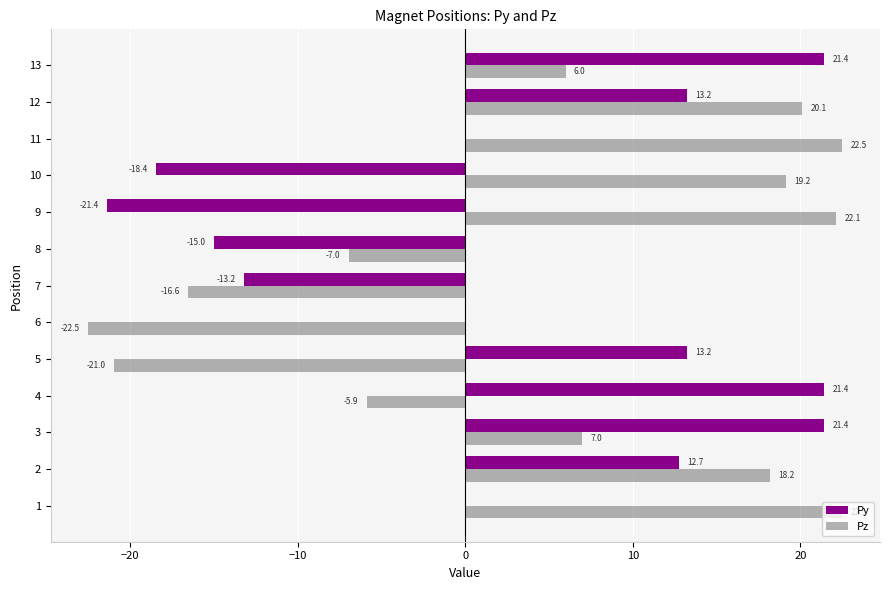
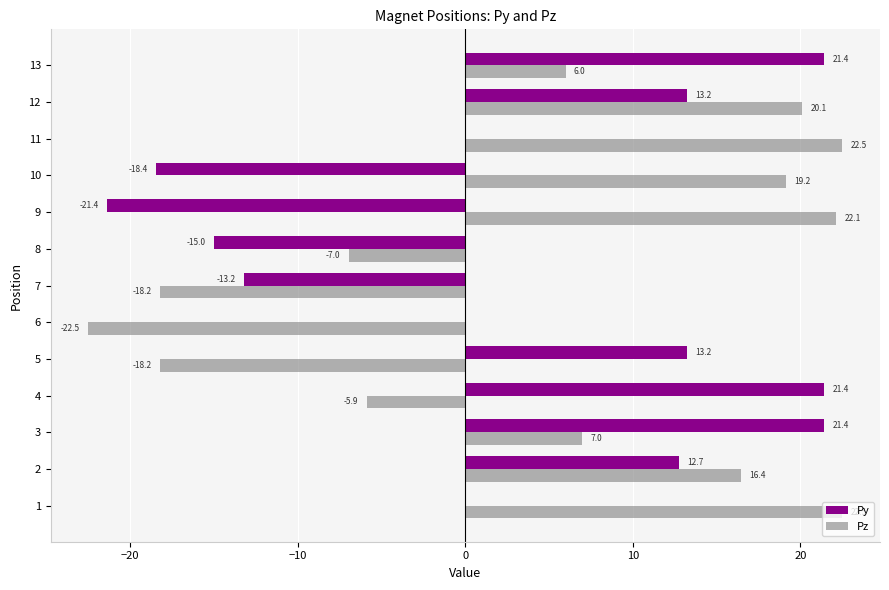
Pz, 7: -16.6 -> -18.2
Pz, 5: -21.0 -> -18.2
Pz, 2: 18.2 -> 16.4
